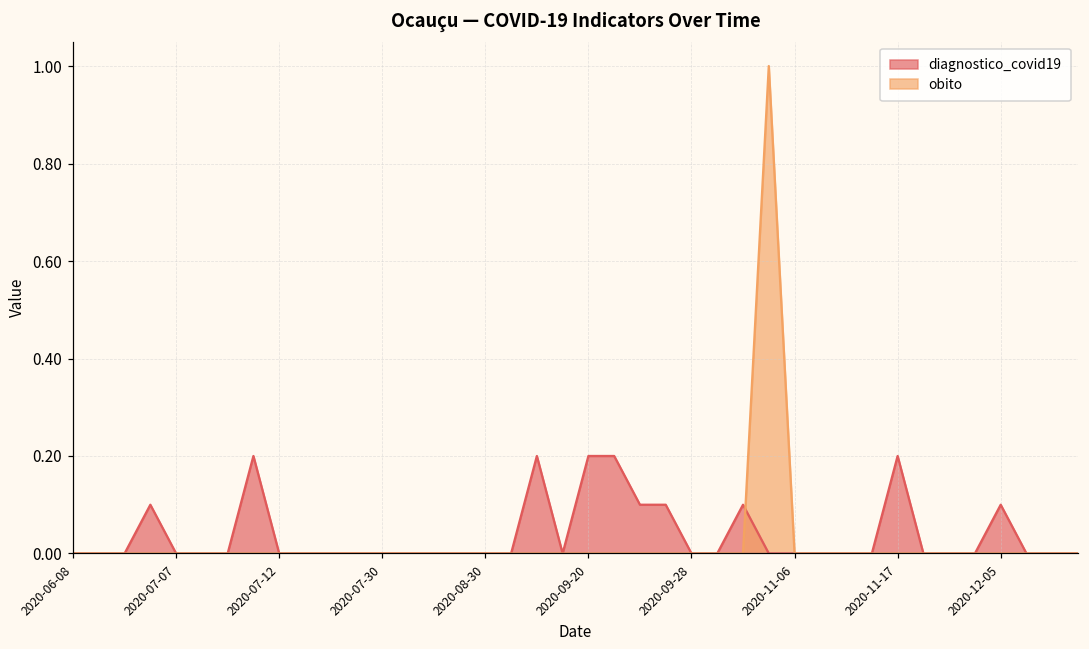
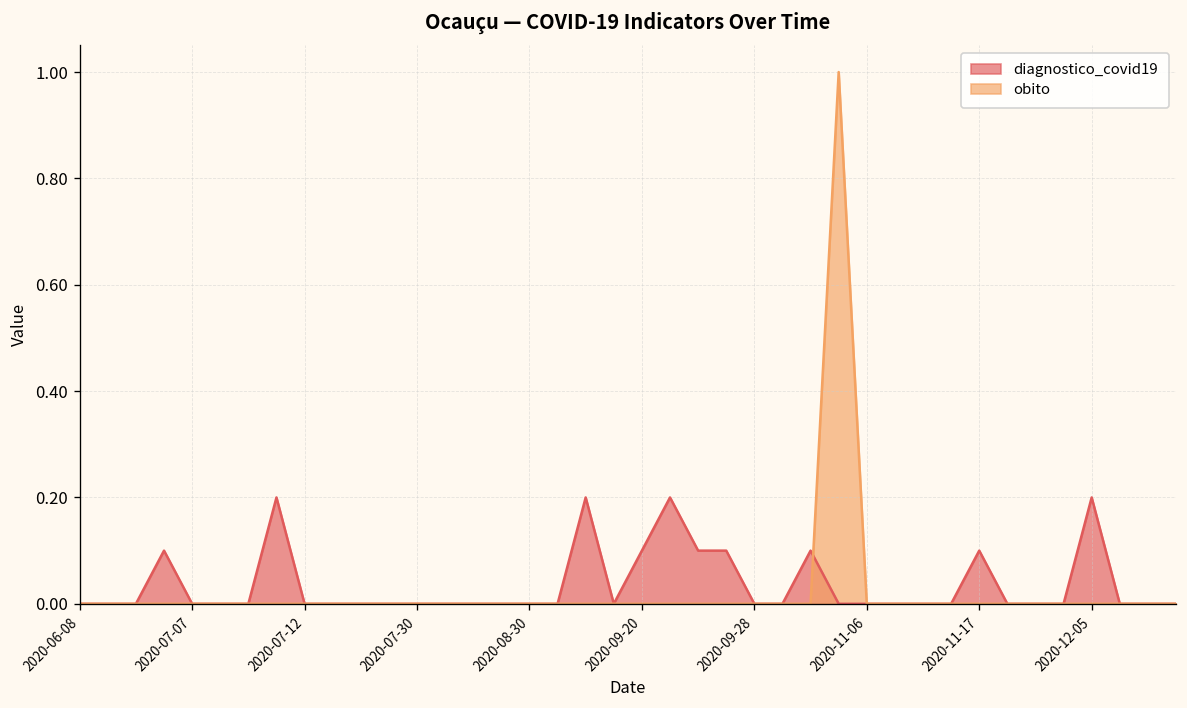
diagnostico_covid19, 2020-09-20: 0.2 -> 0.1
diagnostico_covid19, 2020-11-17: 0.2 -> 0.1
diagnostico_covid19, 2020-12-05: 0.1 -> 0.2
